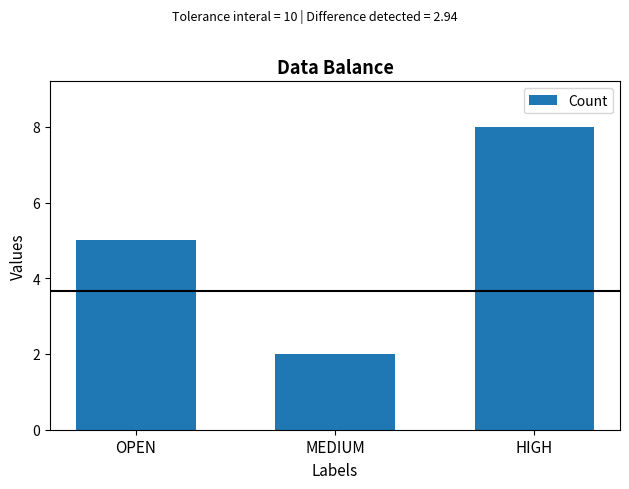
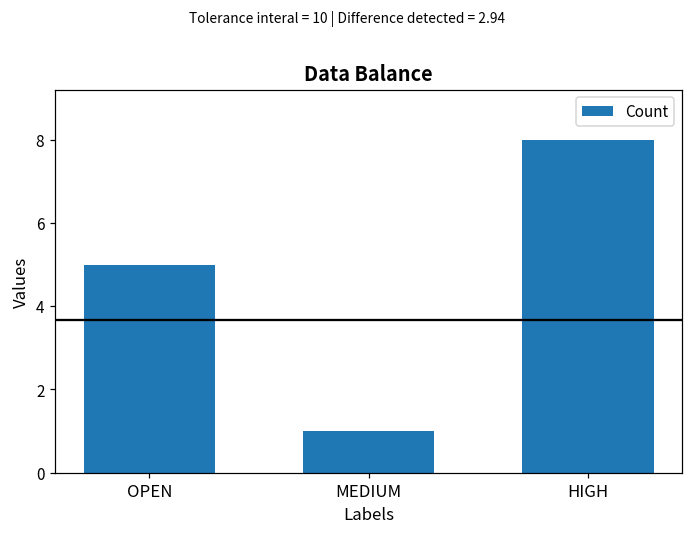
MEDIUM: 2 -> 1
